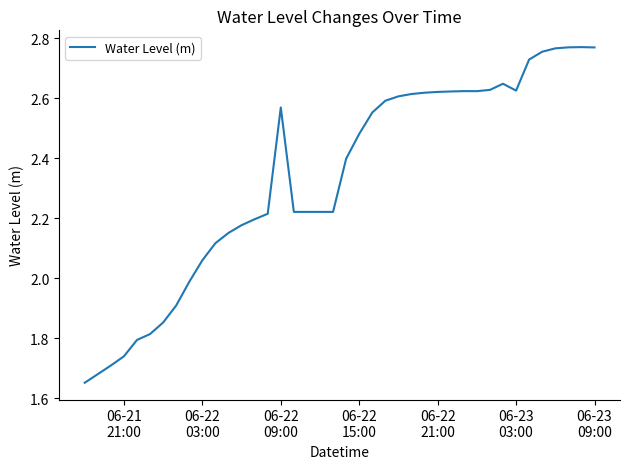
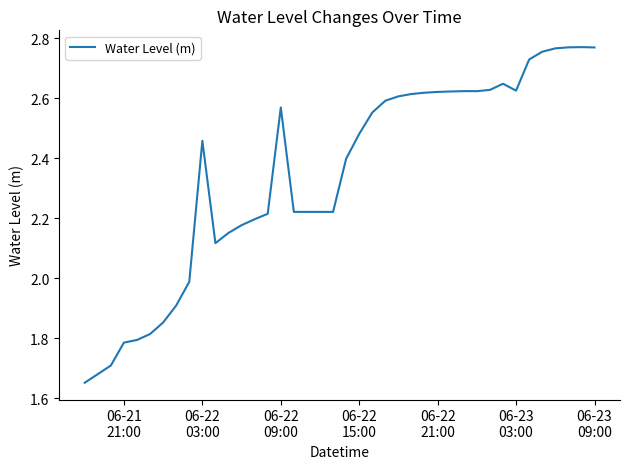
06-21 21:00: 1.74 -> 1.78
06-22 03:00: 2.06 -> 2.46
